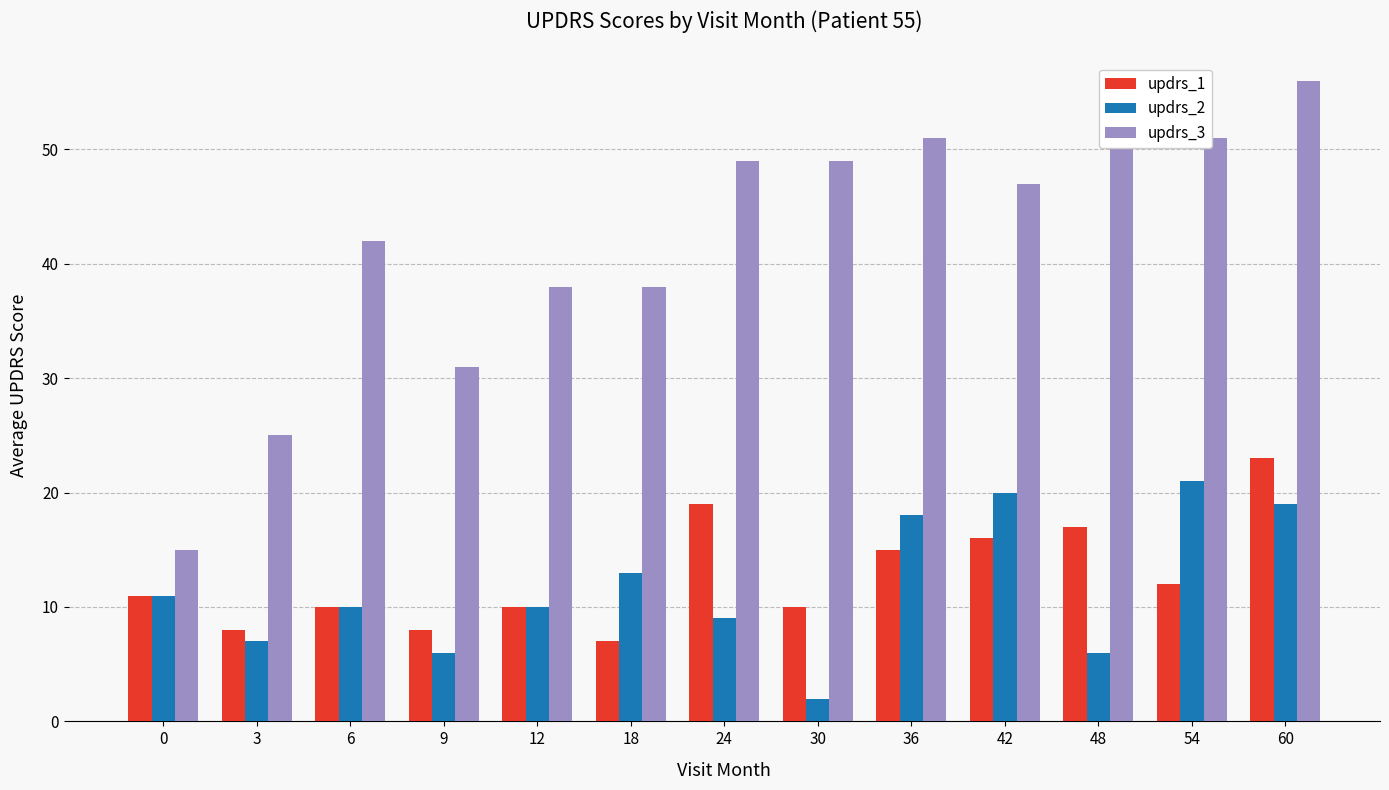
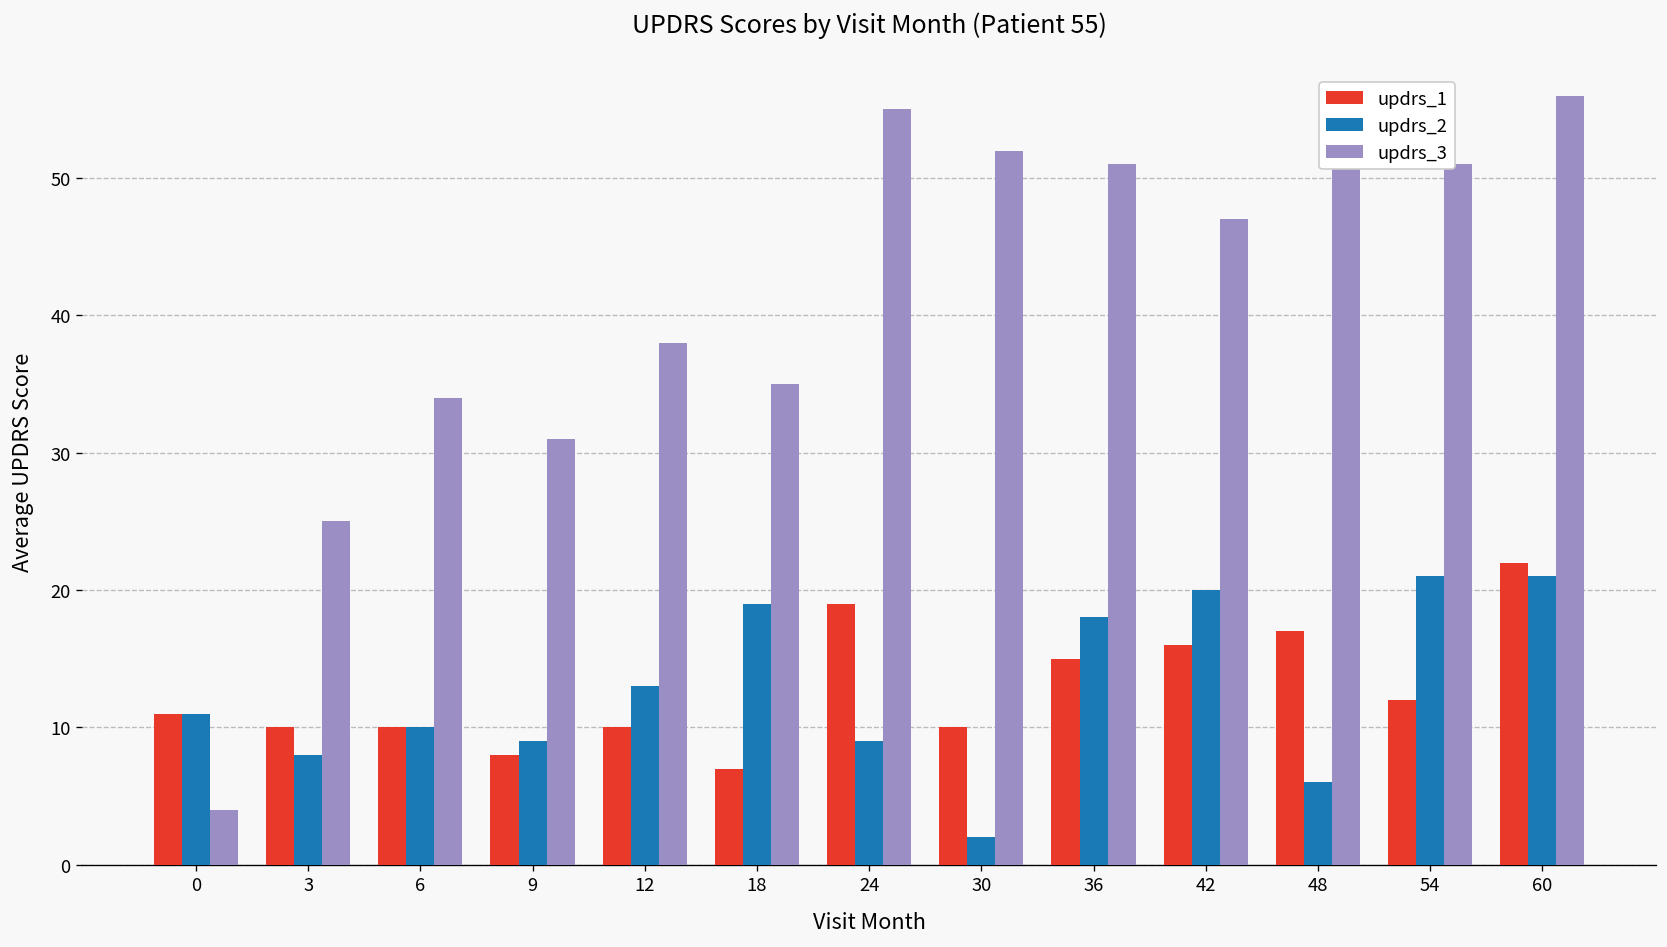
updrs_3, 0: 15 -> 4
updrs_1, 3: 8 -> 10
updrs_2, 3: 7 -> 8
updrs_3, 6: 42 -> 34
updrs_2, 9: 6 -> 9
updrs_2, 12: 10 -> 13
updrs_2, 18: 13 -> 19
updrs_3, 18: 38 -> 35
updrs_3, 24: 49 -> 55
updrs_3, 30: 49 -> 52
updrs_1, 60: 23 -> 22
updrs_2, 60: 19 -> 21
